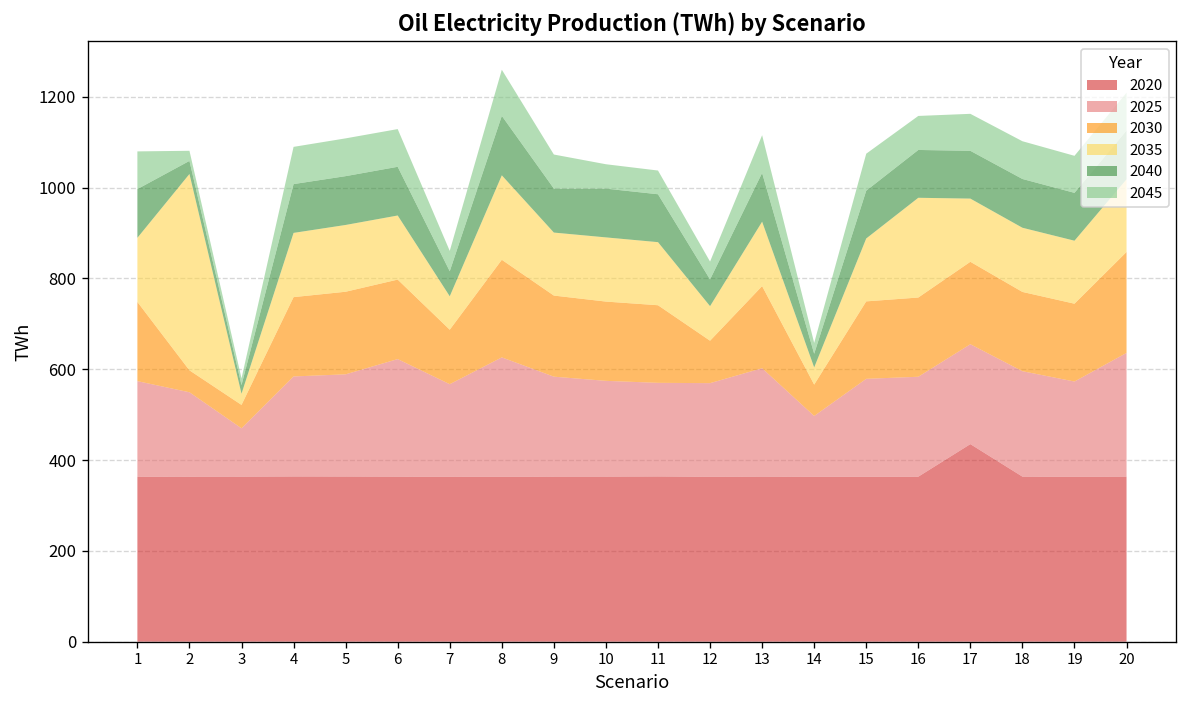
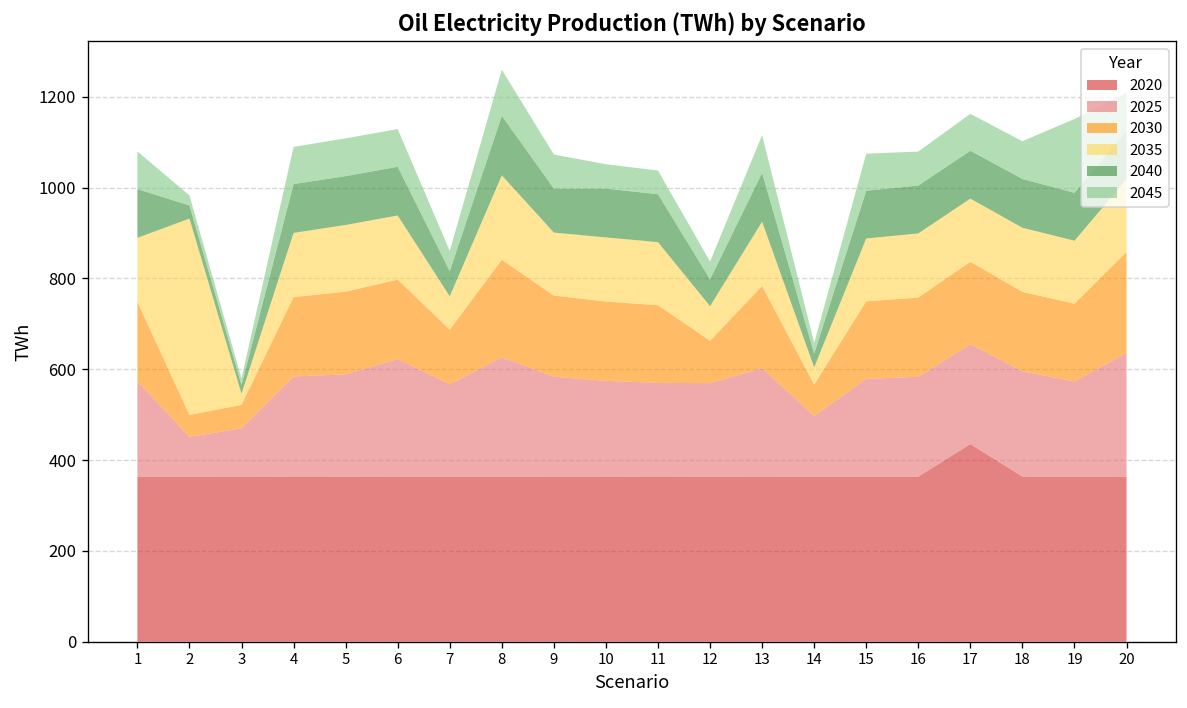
2025, 2: 190 -> 90
2035, 16: 220 -> 140
2045, 19: 80 -> 160
